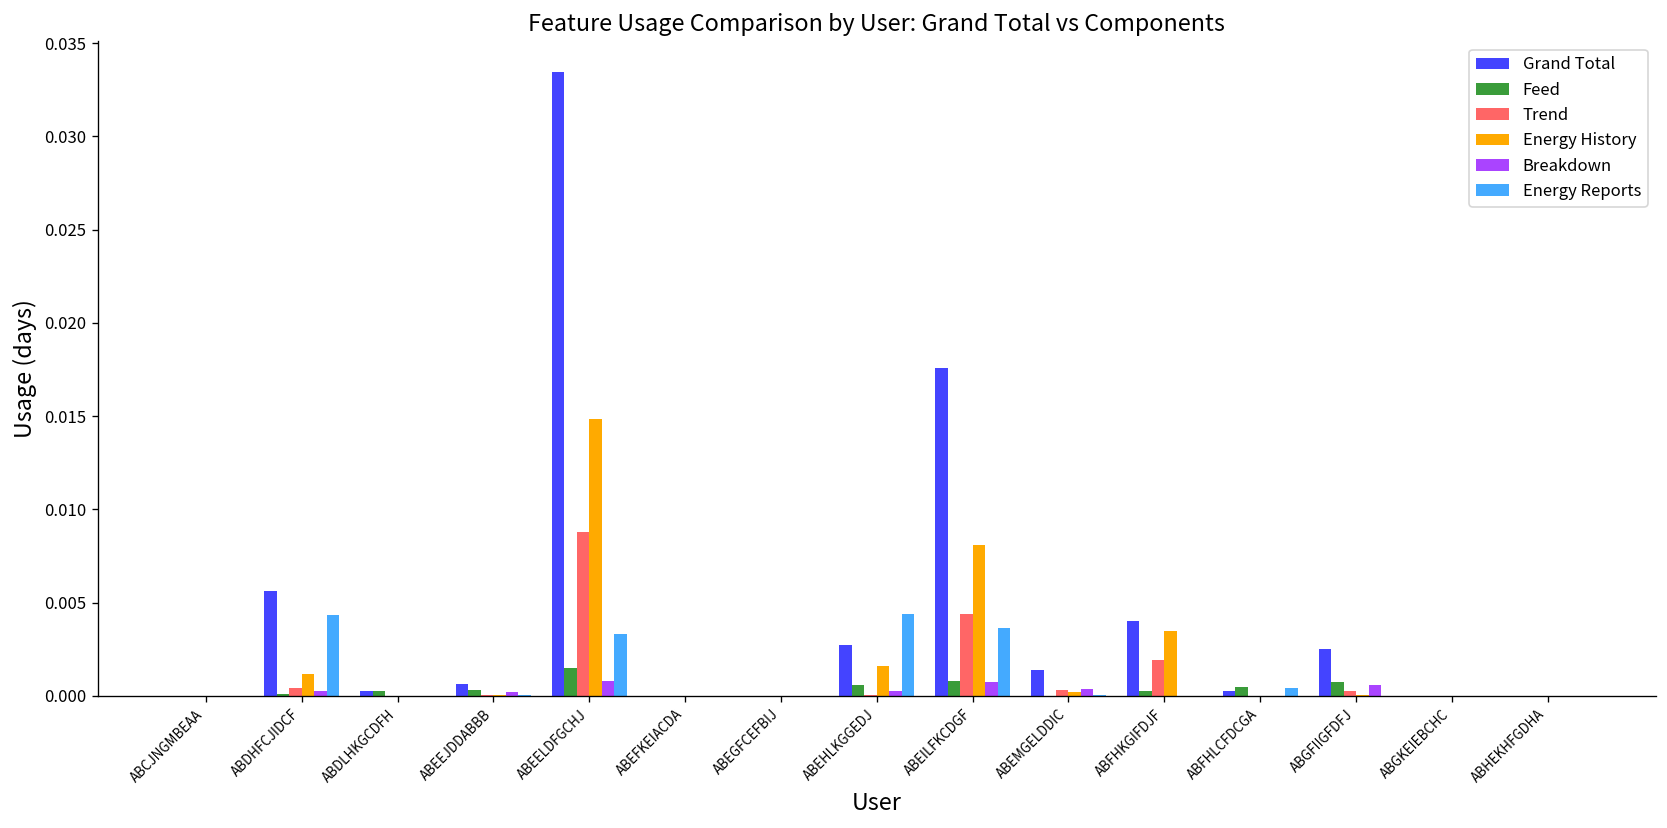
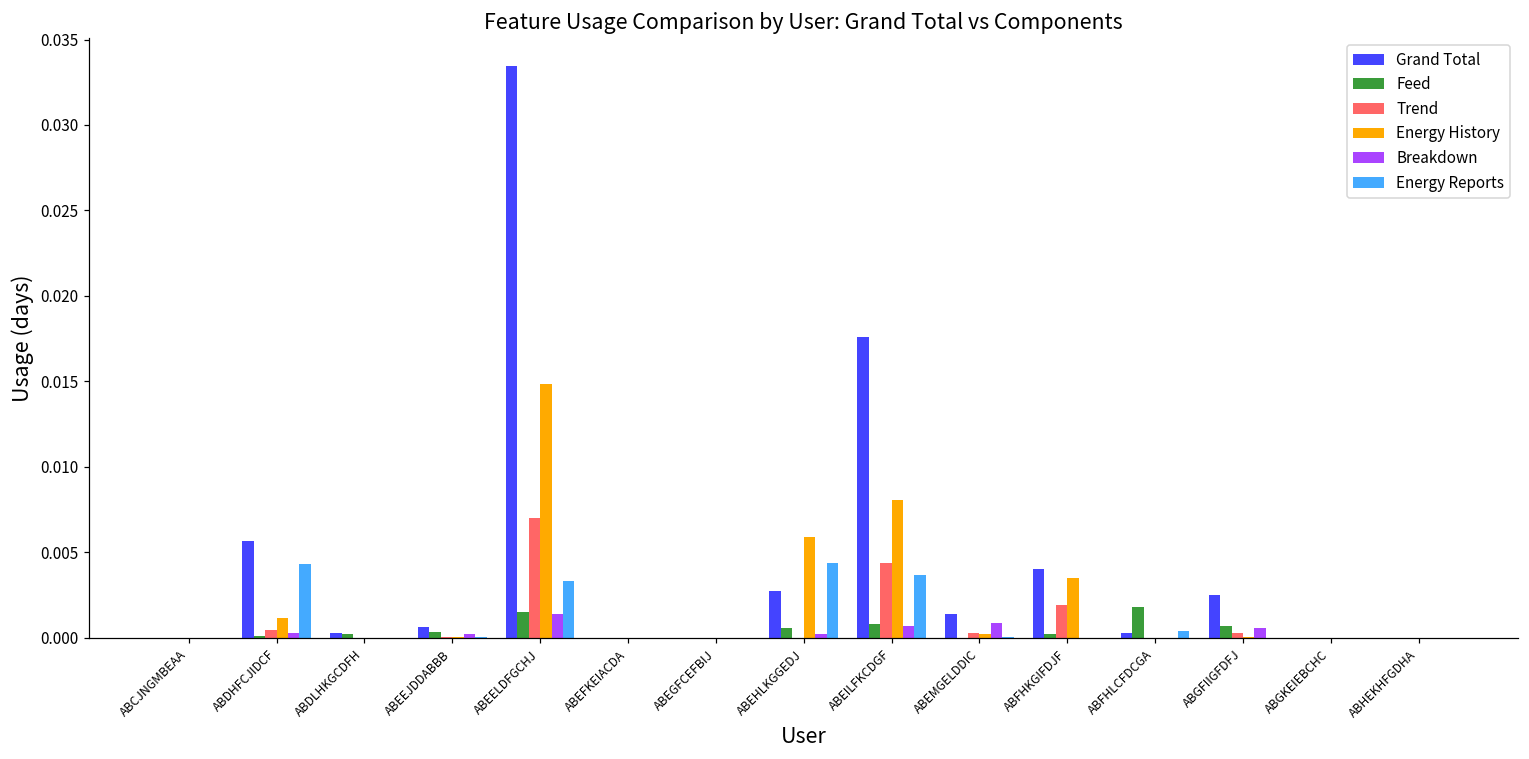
Trend, ABEELDFGCHJ: 0.0088 -> 0.0070
Breakdown, ABEELDFGCHJ: 0.0008 -> 0.0014
Energy History, ABEHLKGGEDJ: 0.0016 -> 0.0059
Breakdown, ABEMGELDDIC: 0.0003 -> 0.0009
Feed, ABFHLCFDCGA: 0.0005 -> 0.0018
